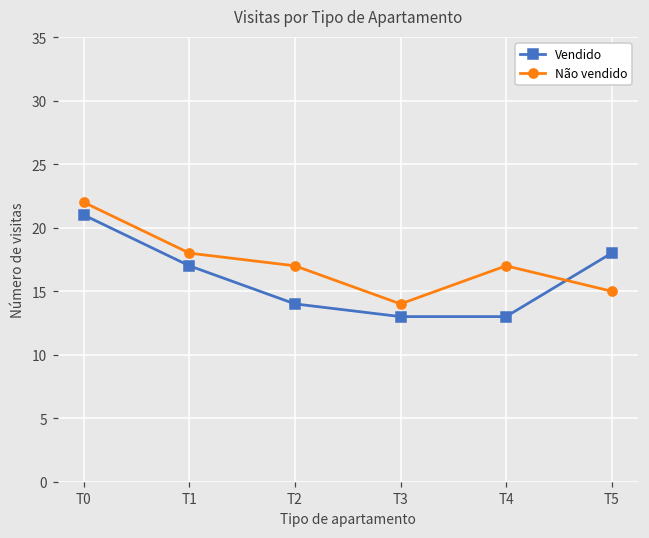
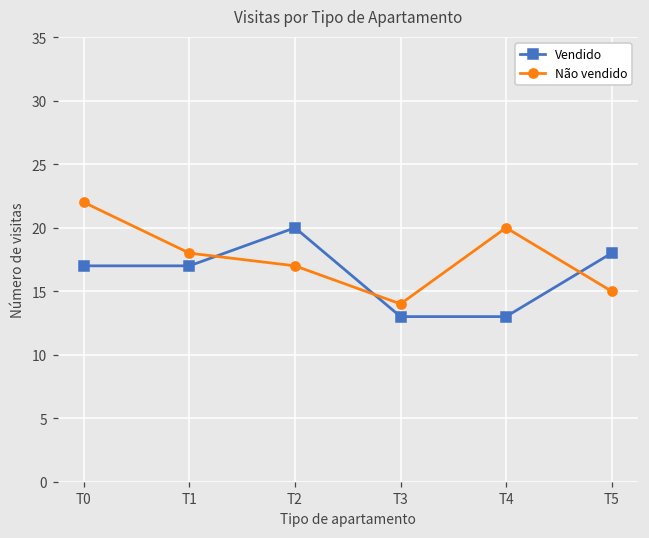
Vendido, T0: 21 -> 17
Vendido, T2: 14 -> 20
Não vendido, T4: 17 -> 20
